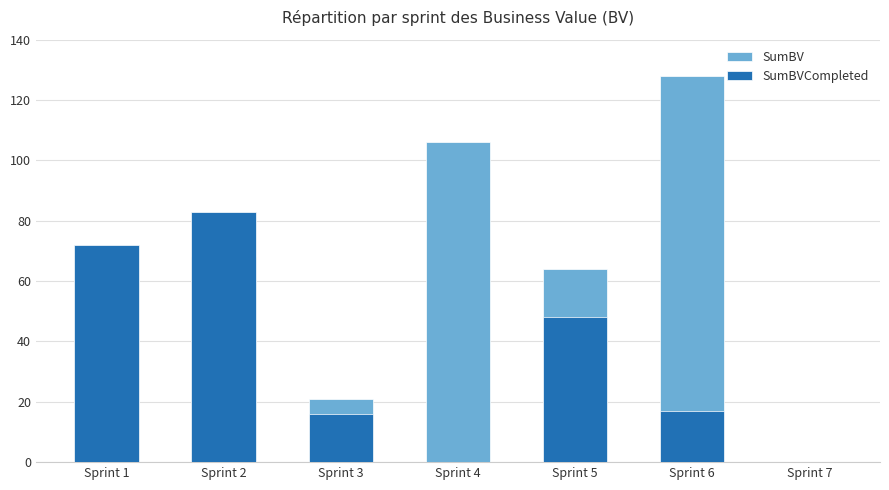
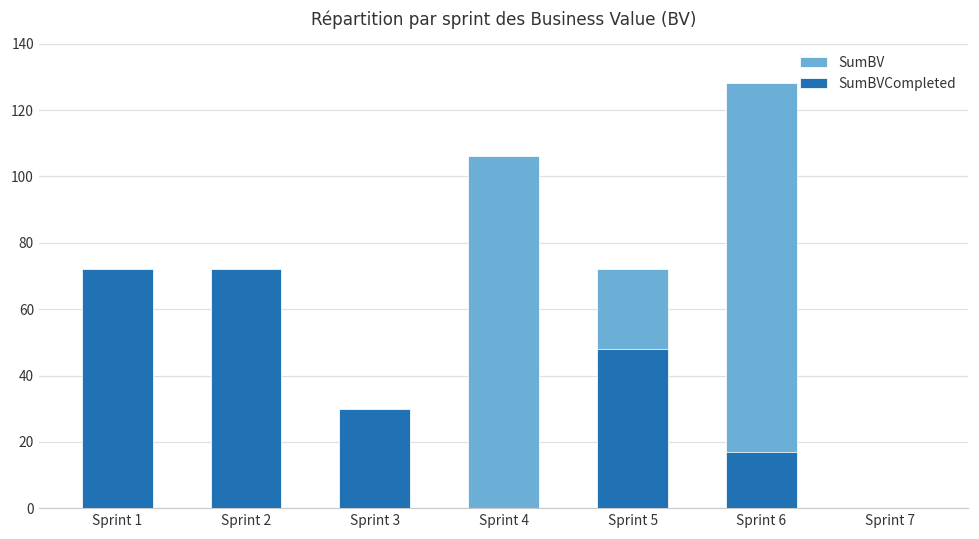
SumBVCompleted, Sprint 2: 83 -> 72
SumBVCompleted, Sprint 3: 16 -> 30
SumBV, Sprint 5: 64 -> 72
